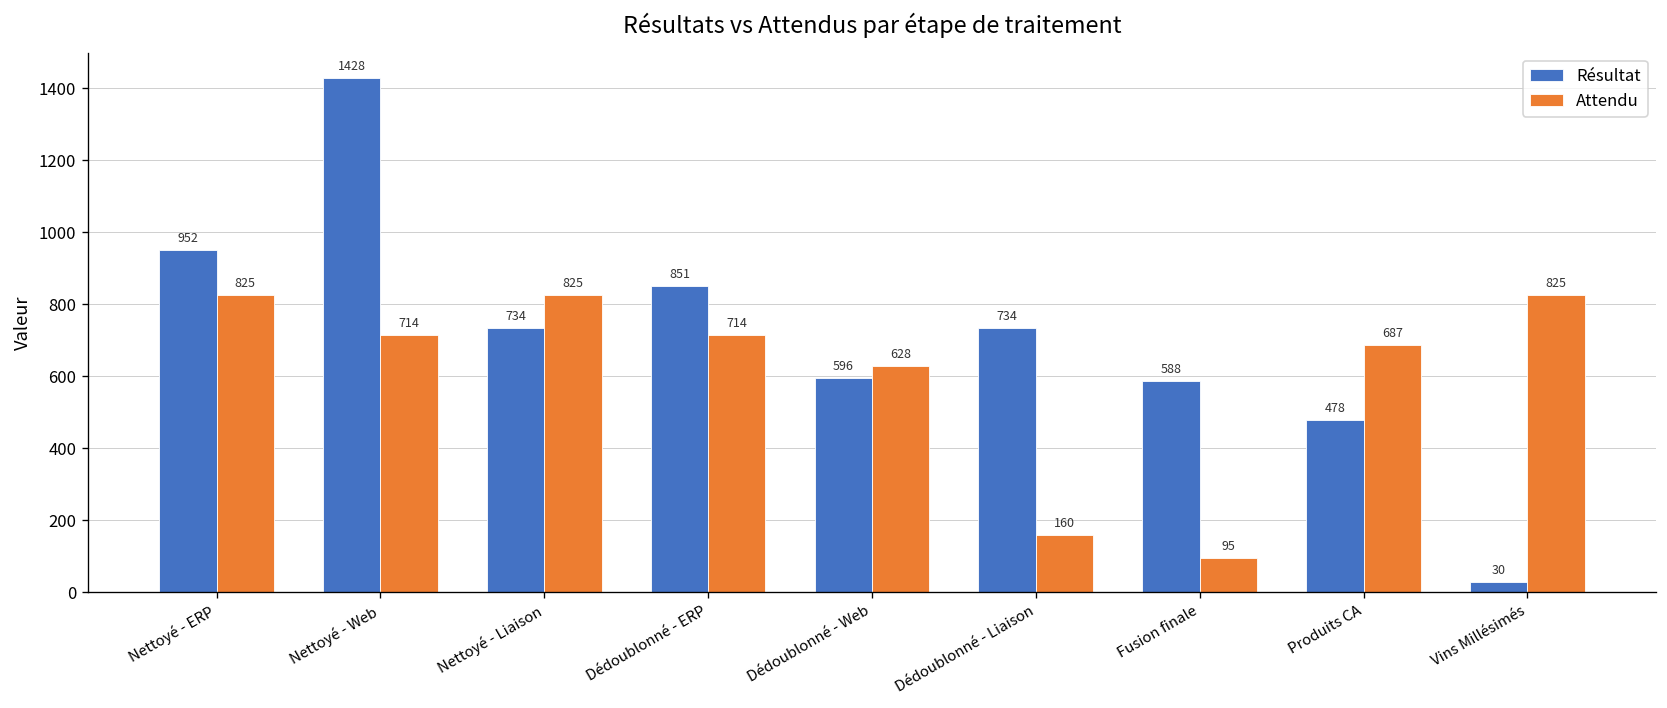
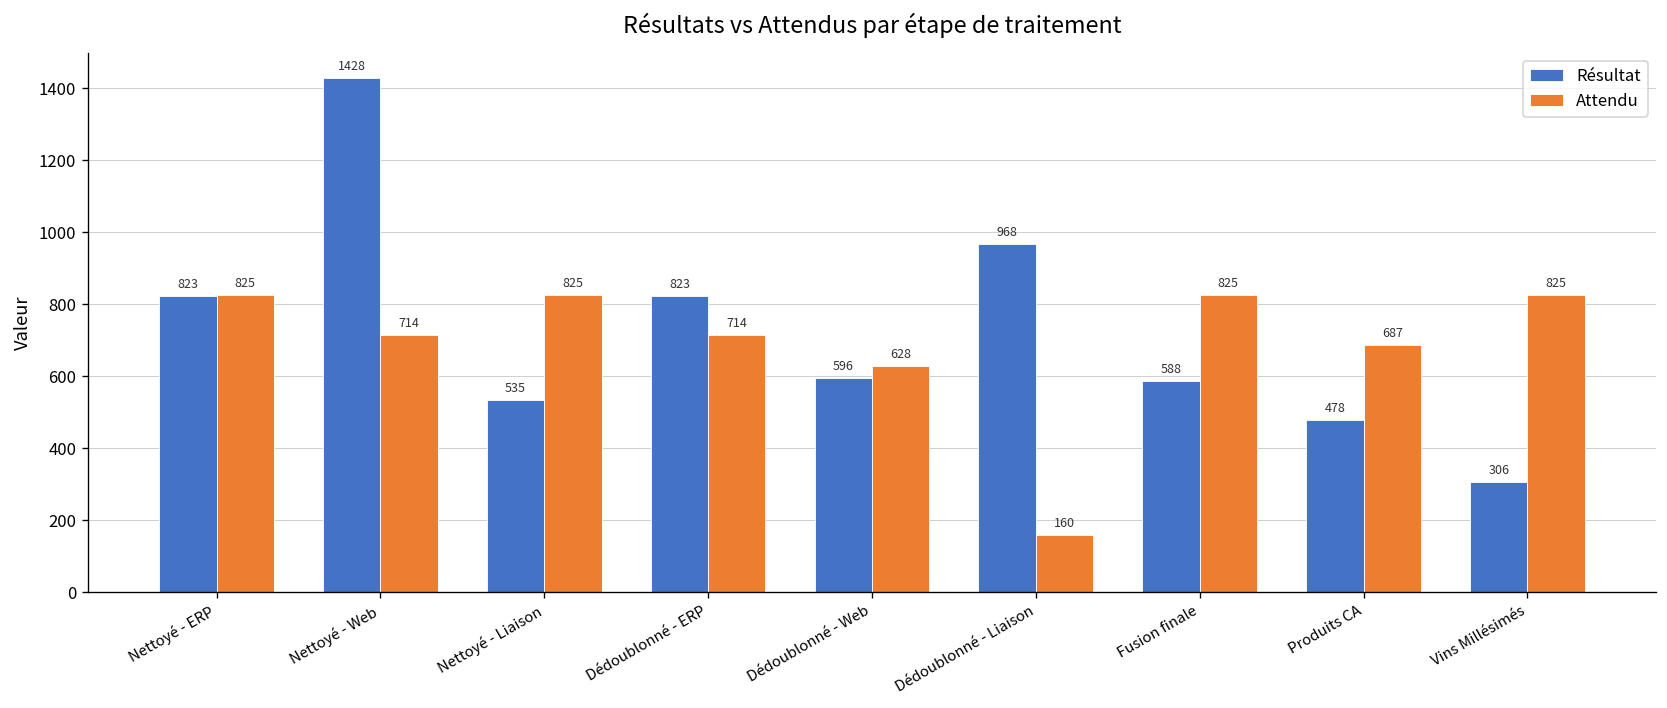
Résultat, Nettoyé - ERP: 952 -> 823
Résultat, Nettoyé - Liaison: 734 -> 535
Résultat, Dédoublonné - ERP: 851 -> 823
Résultat, Dédoublonné - Liaison: 734 -> 968
Attendu, Fusion finale: 95 -> 825
Résultat, Vins Millésimés: 30 -> 306
